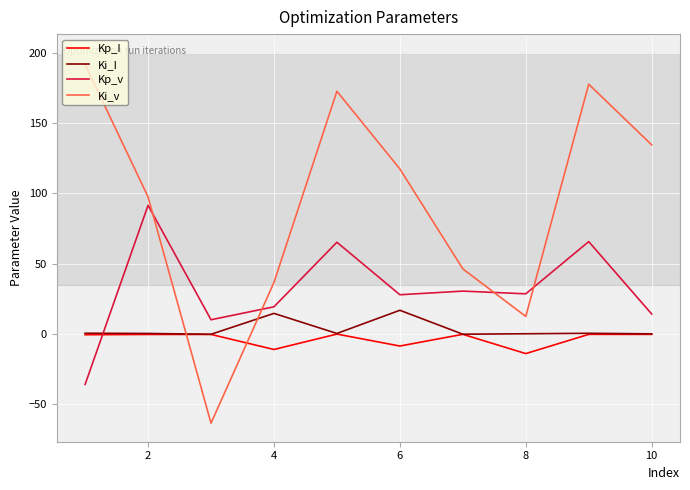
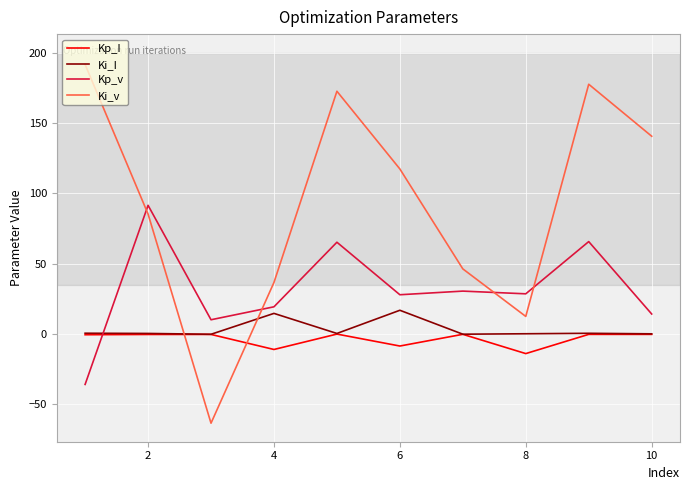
Ki_v, 2: 98 -> 85
Ki_v, 10: 134 -> 141
